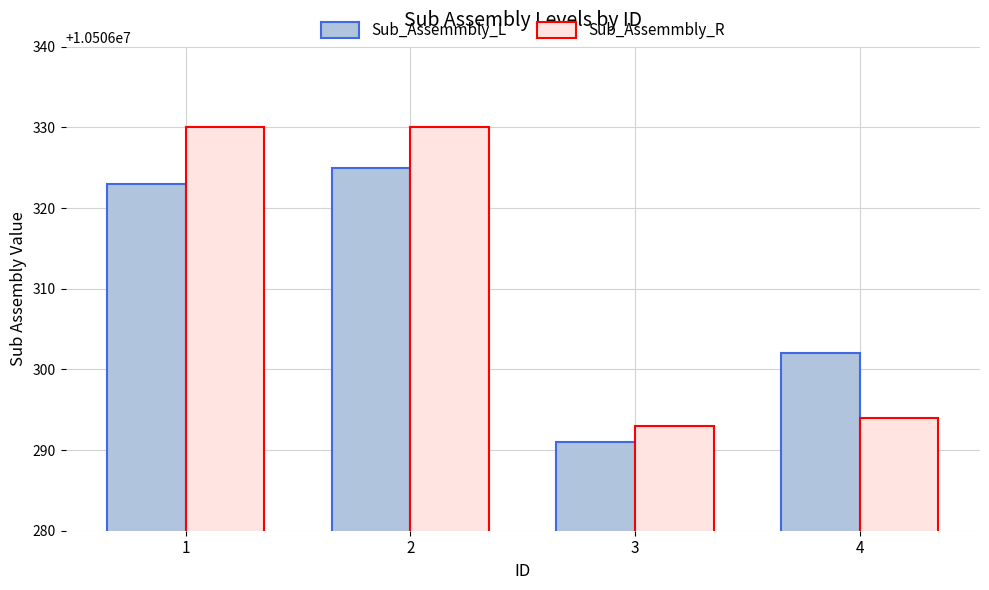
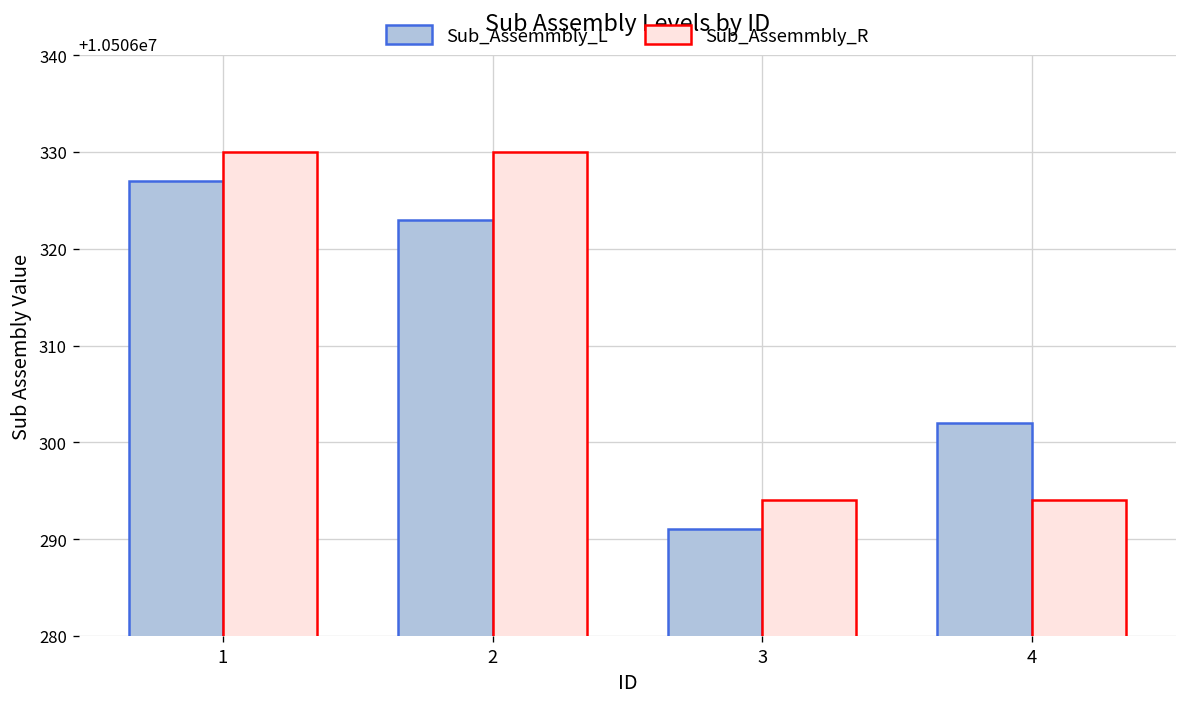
Sub_Assemmbly_L, 1: 10506323 -> 10506327
Sub_Assemmbly_L, 2: 10506325 -> 10506323
Sub_Assemmbly_R, 3: 10506293 -> 10506294
